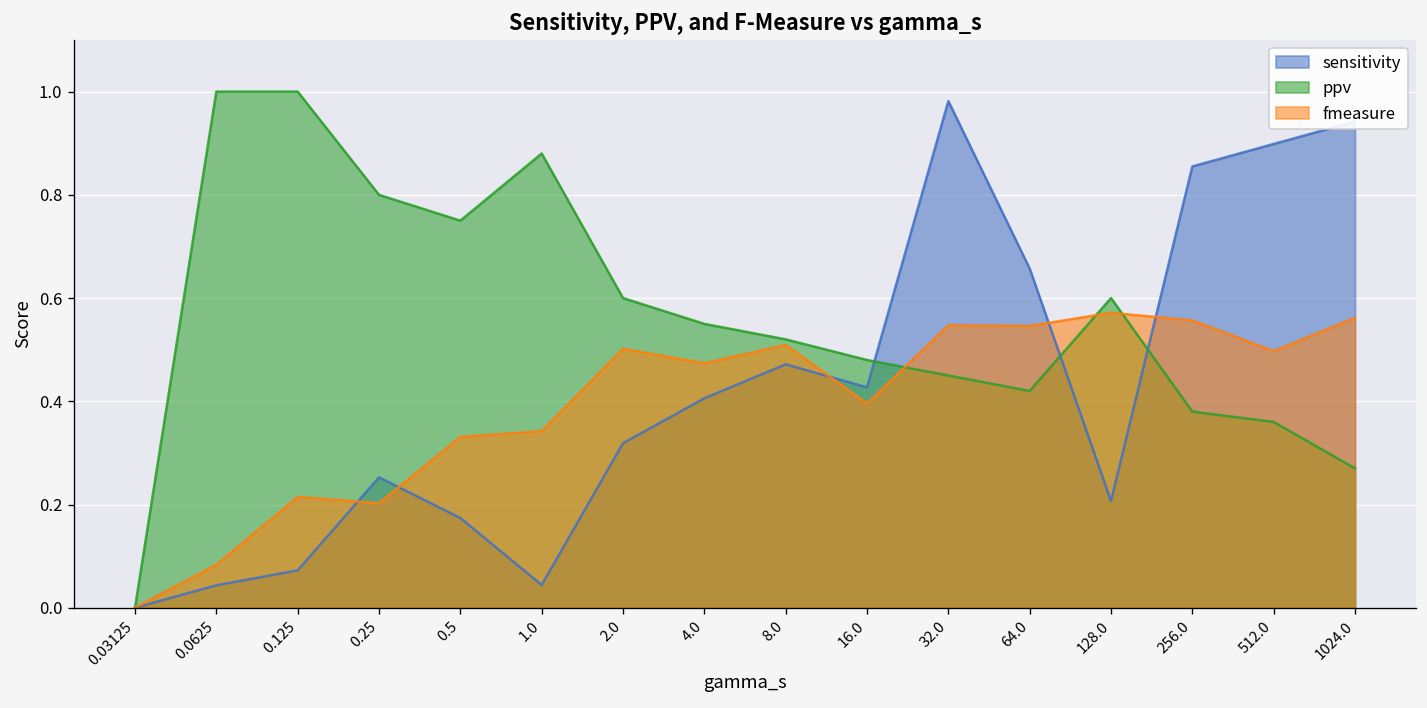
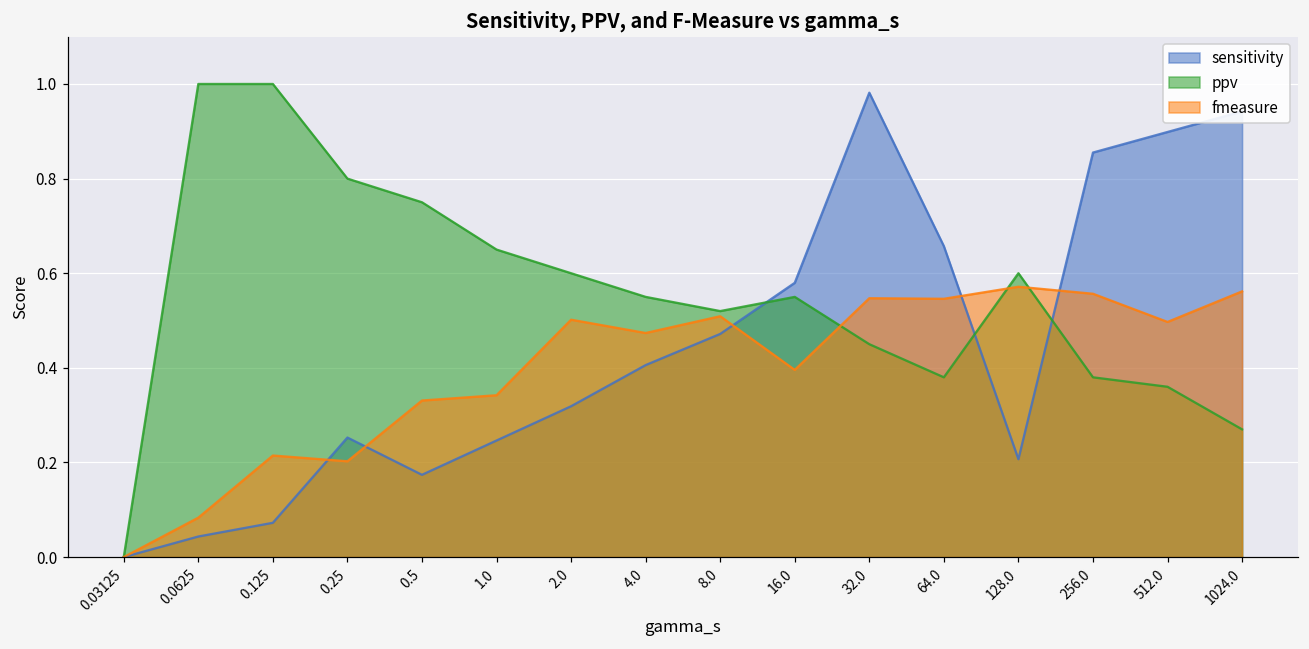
sensitivity, 1.0: 0.04 -> 0.25
ppv, 1.0: 0.88 -> 0.65
sensitivity, 16.0: 0.43 -> 0.58
ppv, 16.0: 0.48 -> 0.55
ppv, 64.0: 0.42 -> 0.38
